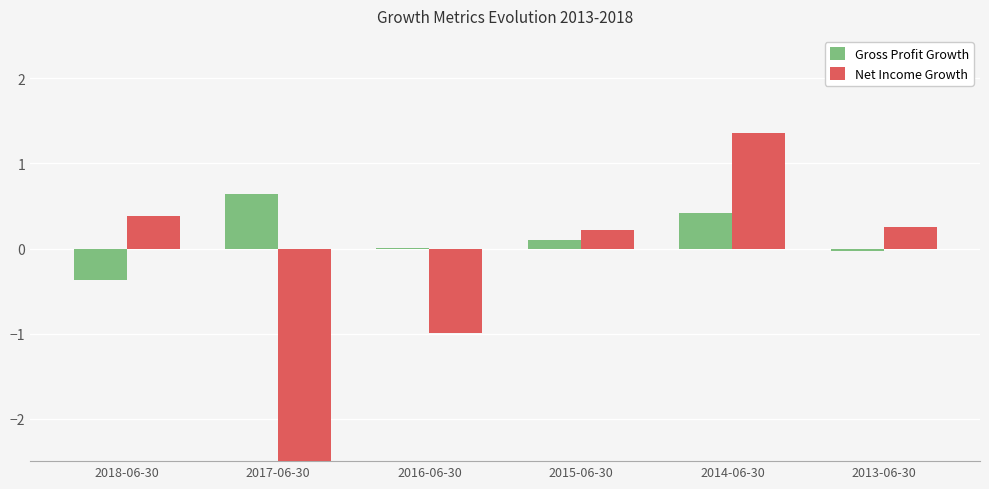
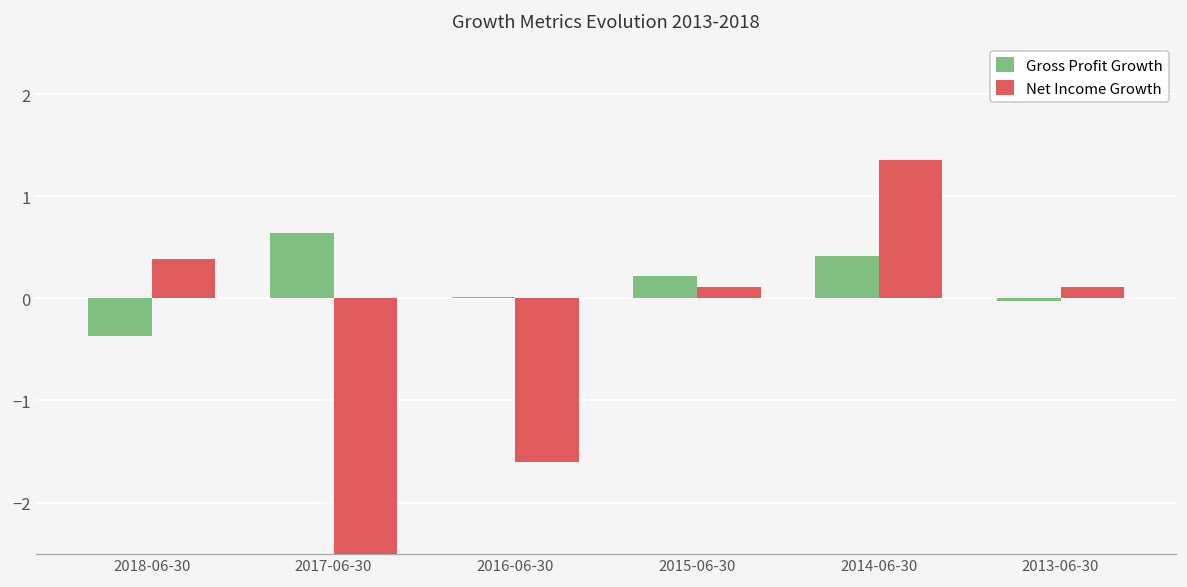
Net Income Growth, 2016-06-30: -1.0 -> -1.6
Gross Profit Growth, 2015-06-30: 0.1 -> 0.2
Net Income Growth, 2015-06-30: 0.2 -> 0.1
Net Income Growth, 2013-06-30: 0.3 -> 0.1
